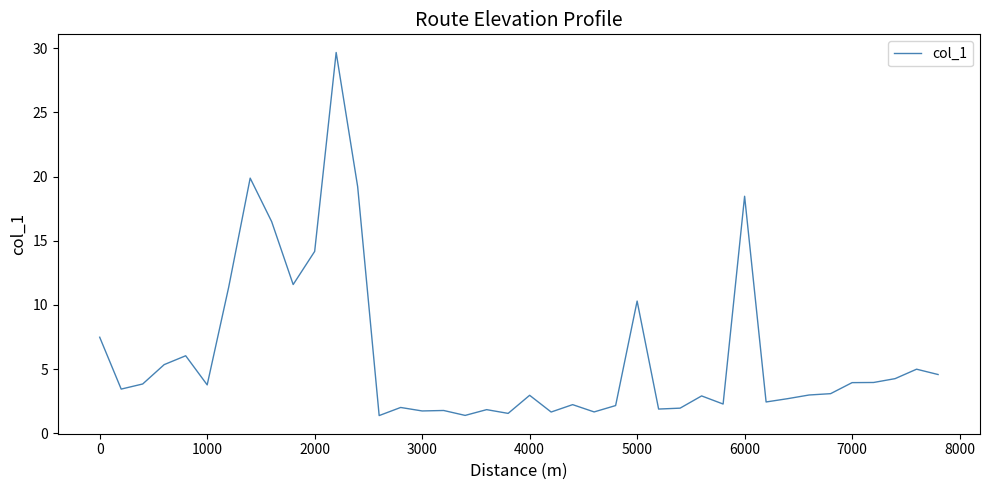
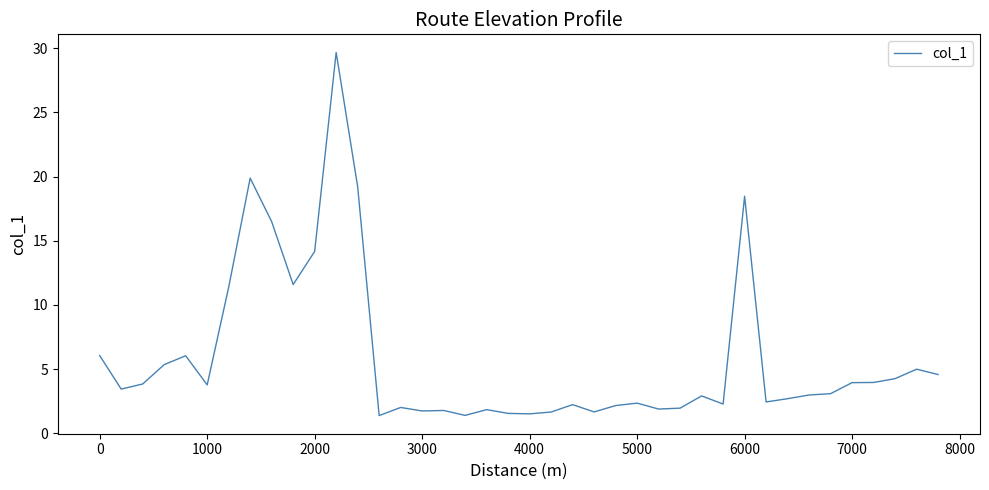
0: 7.5 -> 6.1
4000: 3.0 -> 1.5
5000: 10.3 -> 2.4
